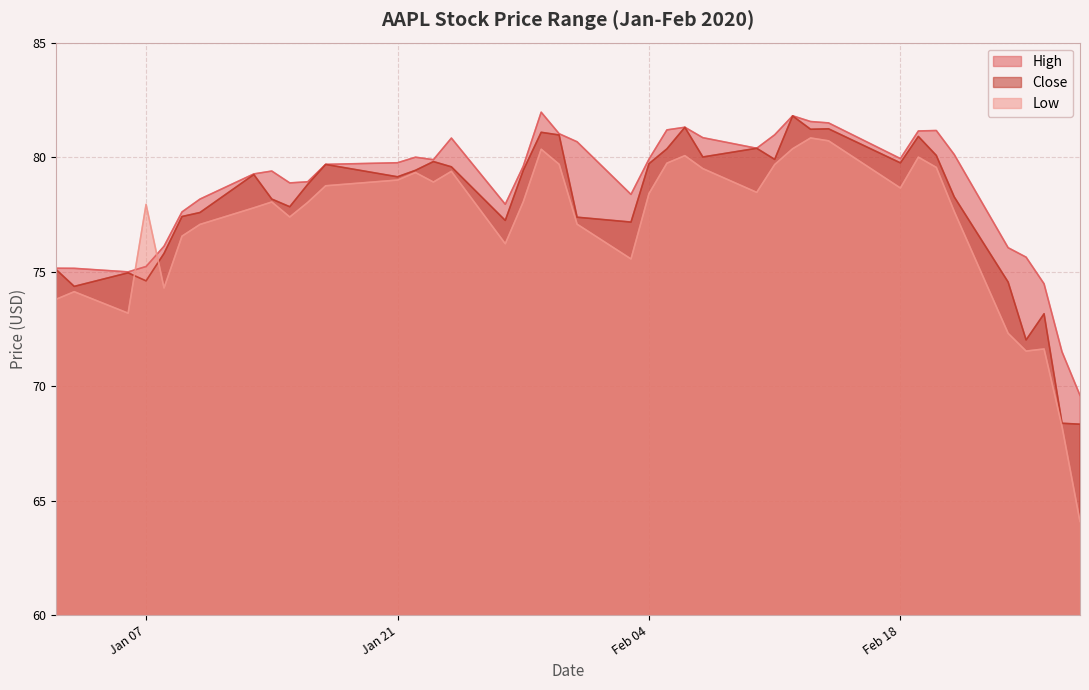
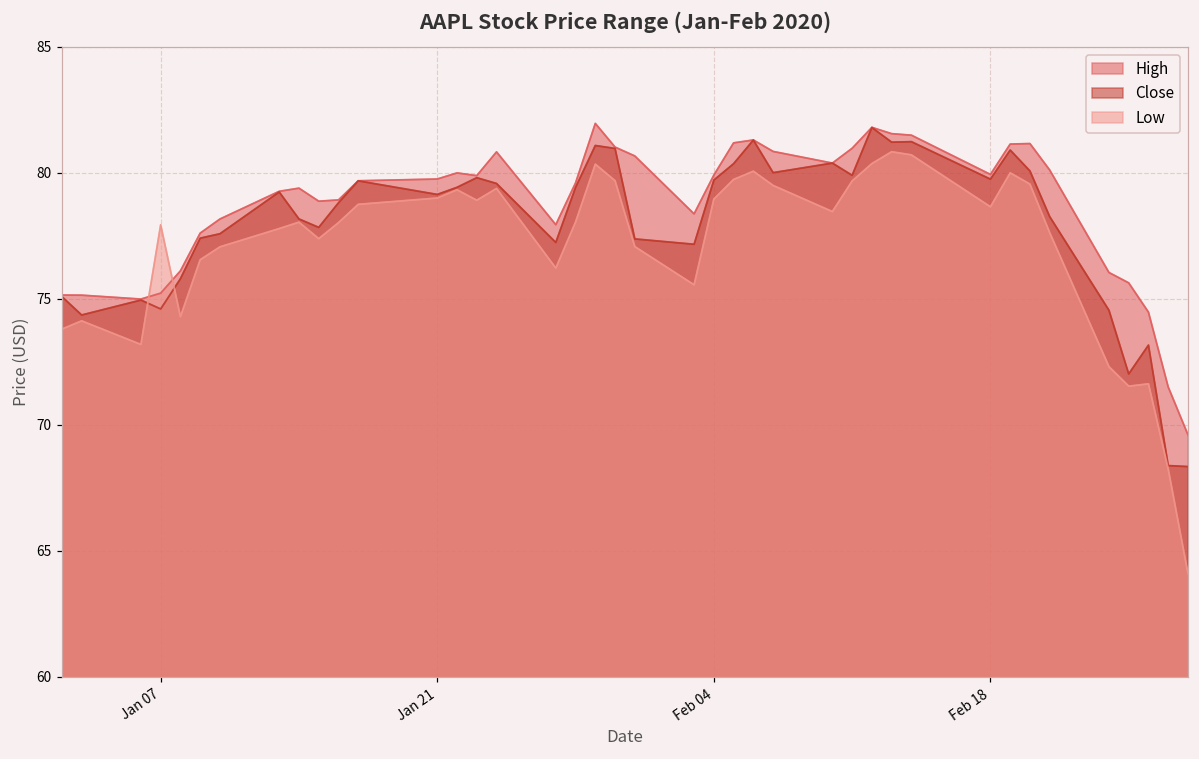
Low, Feb 04: 78.4 -> 79.0
